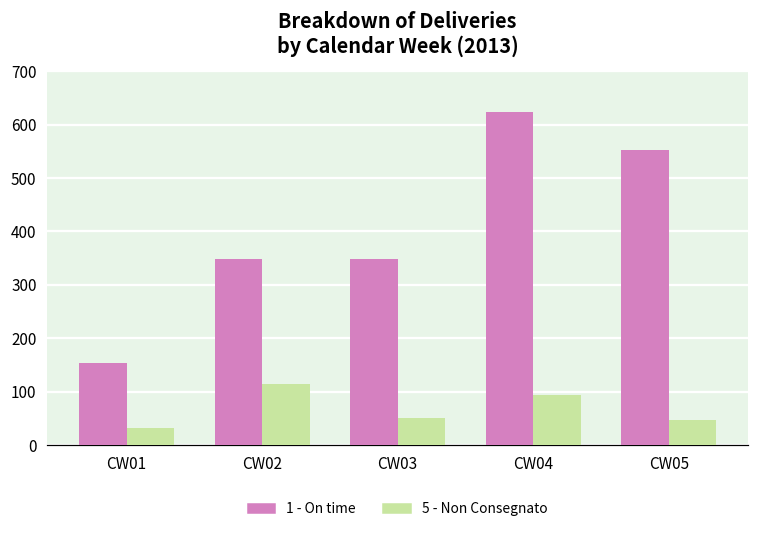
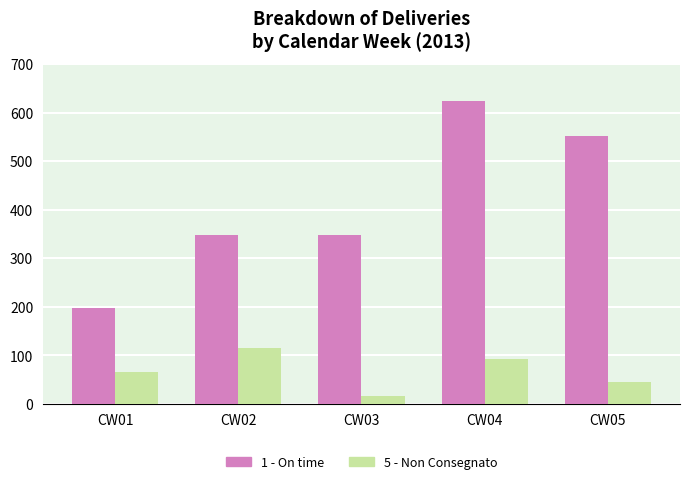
1 - On time, CW01: 150 -> 200
5 - Non Consegnato, CW01: 30 -> 70
5 - Non Consegnato, CW03: 50 -> 20
